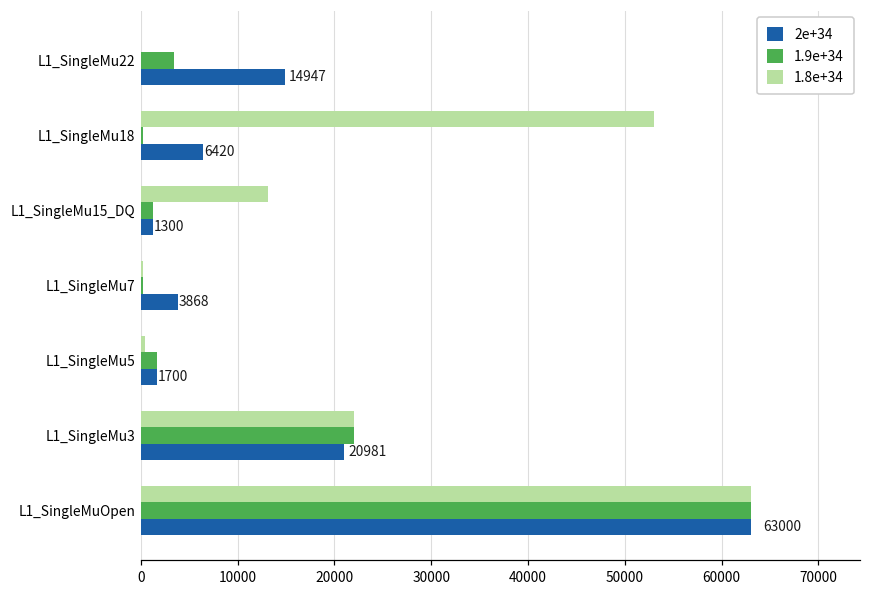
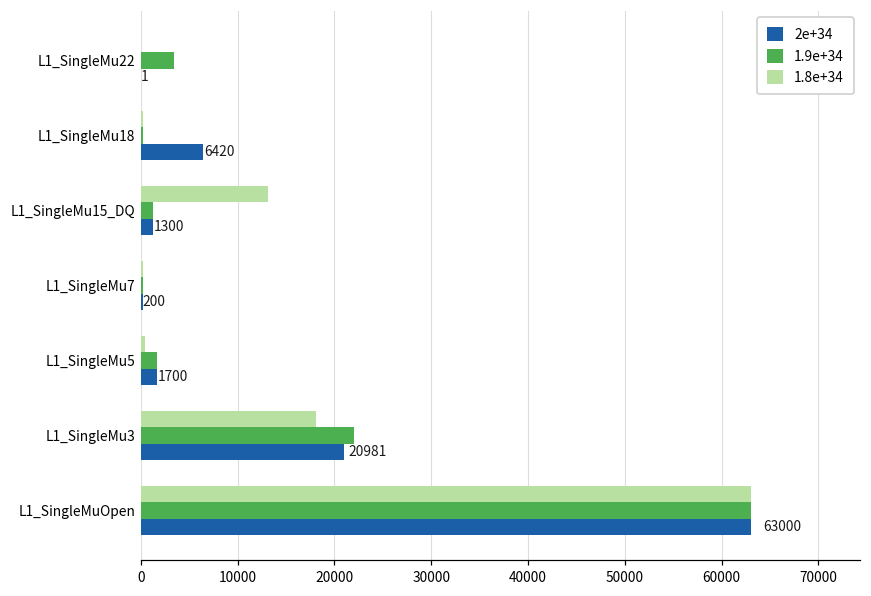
2e+34, L1_SingleMu22: 14947 -> 1
1.8e+34, L1_SingleMu18: 53000 -> 0
2e+34, L1_SingleMu7: 3868 -> 200
1.8e+34, L1_SingleMu3: 22000 -> 18000
